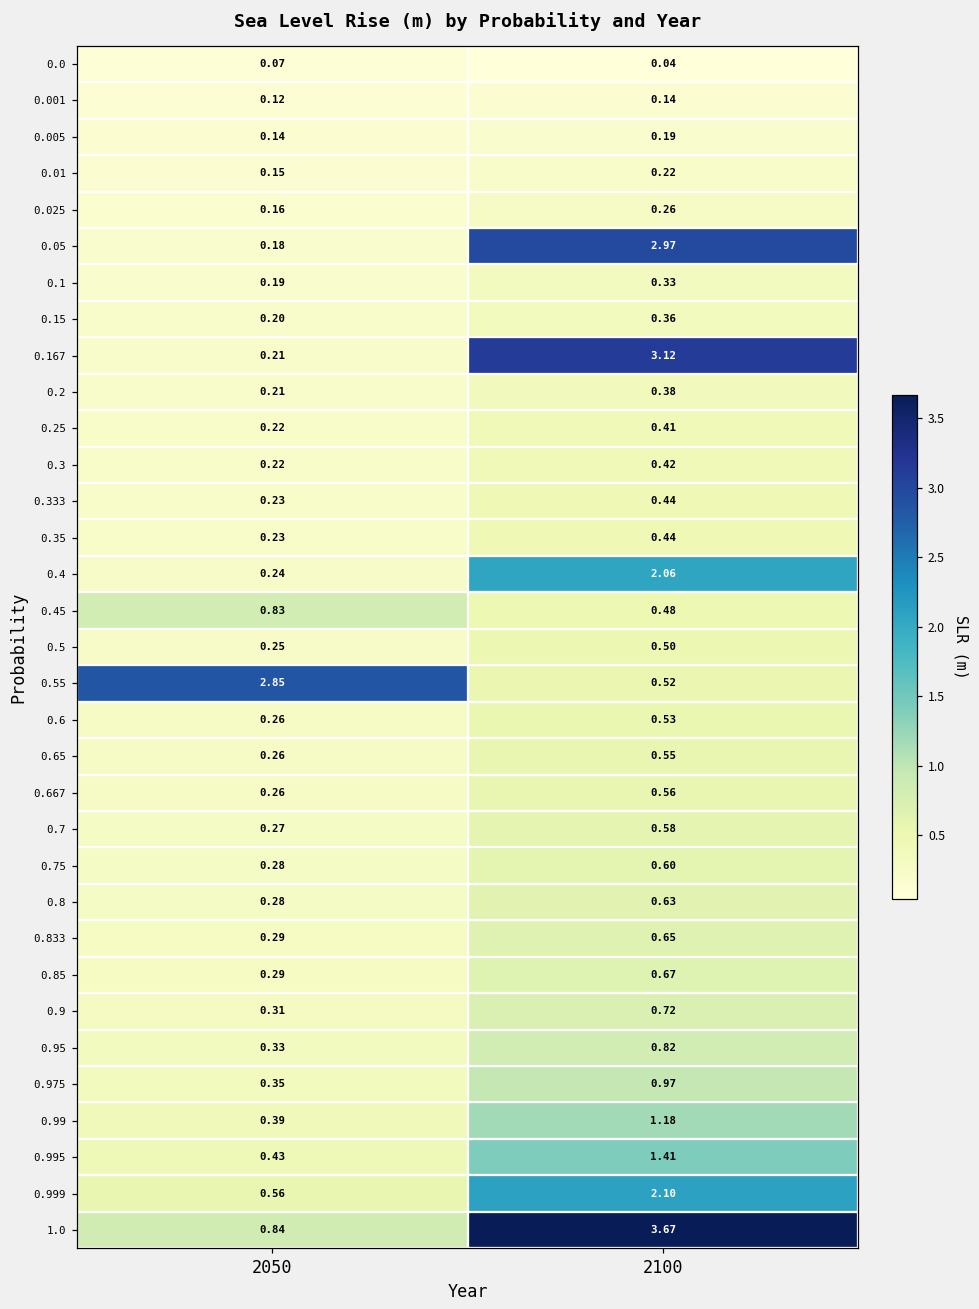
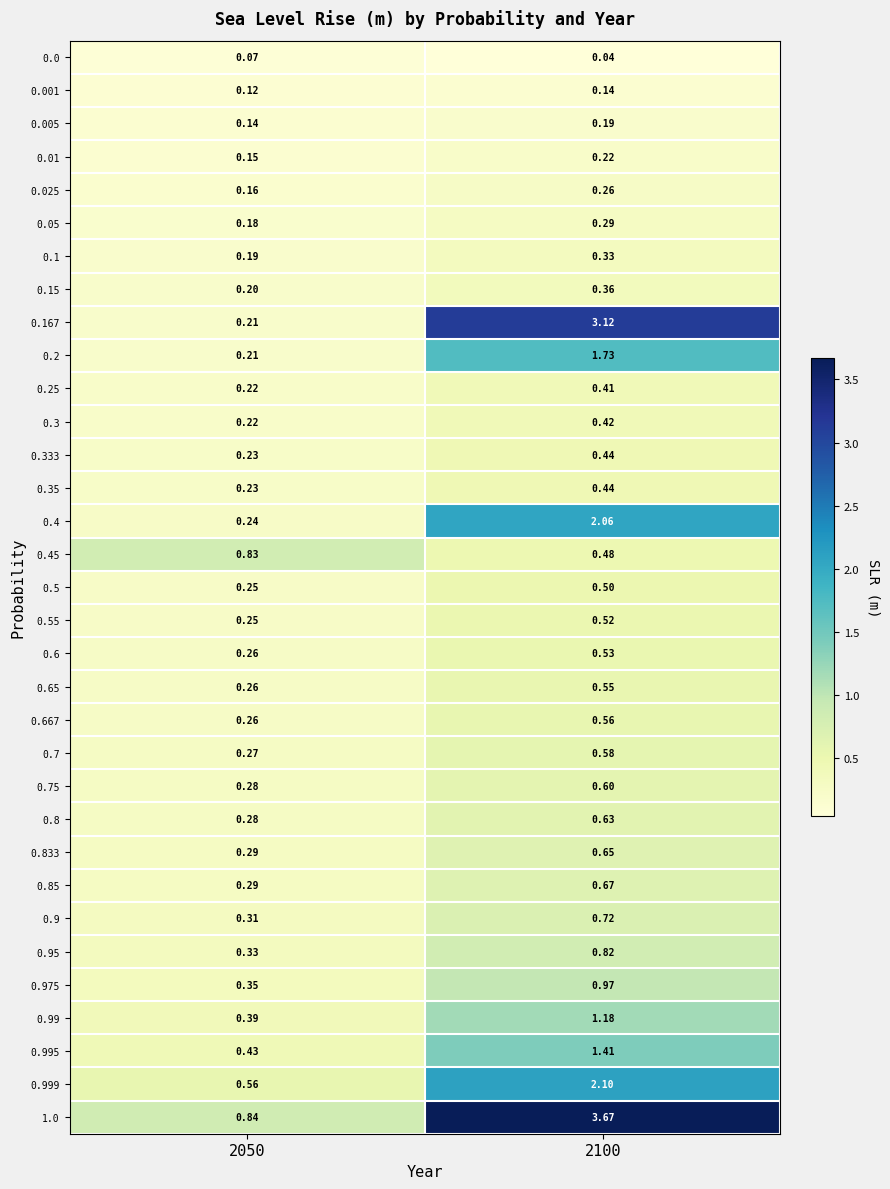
0.05, 2100: 2.97 -> 0.29
0.2, 2100: 0.38 -> 1.73
0.55, 2050: 2.85 -> 0.25
